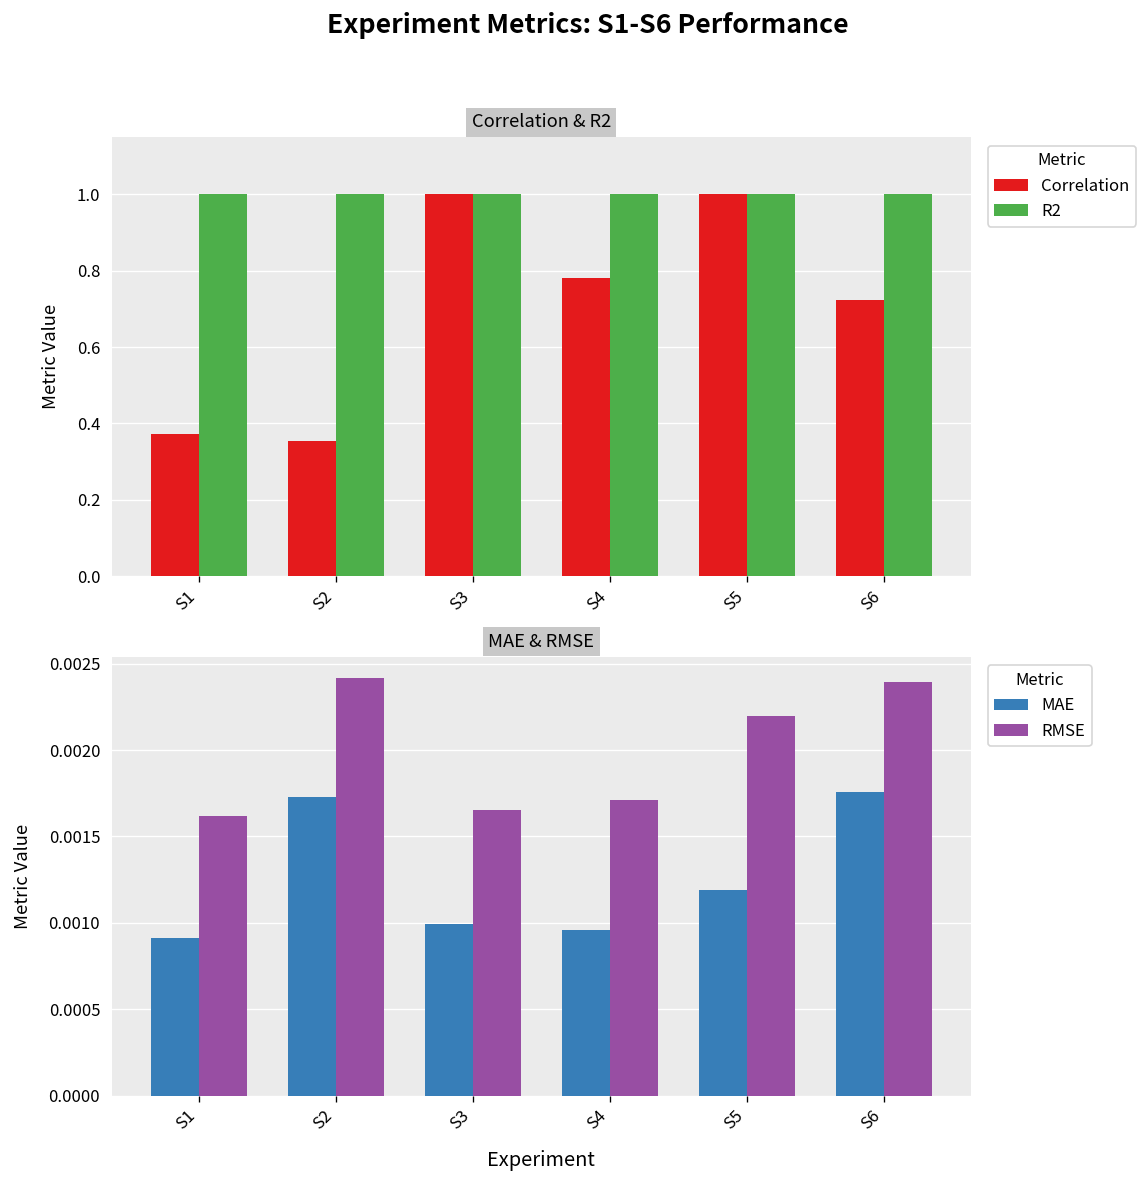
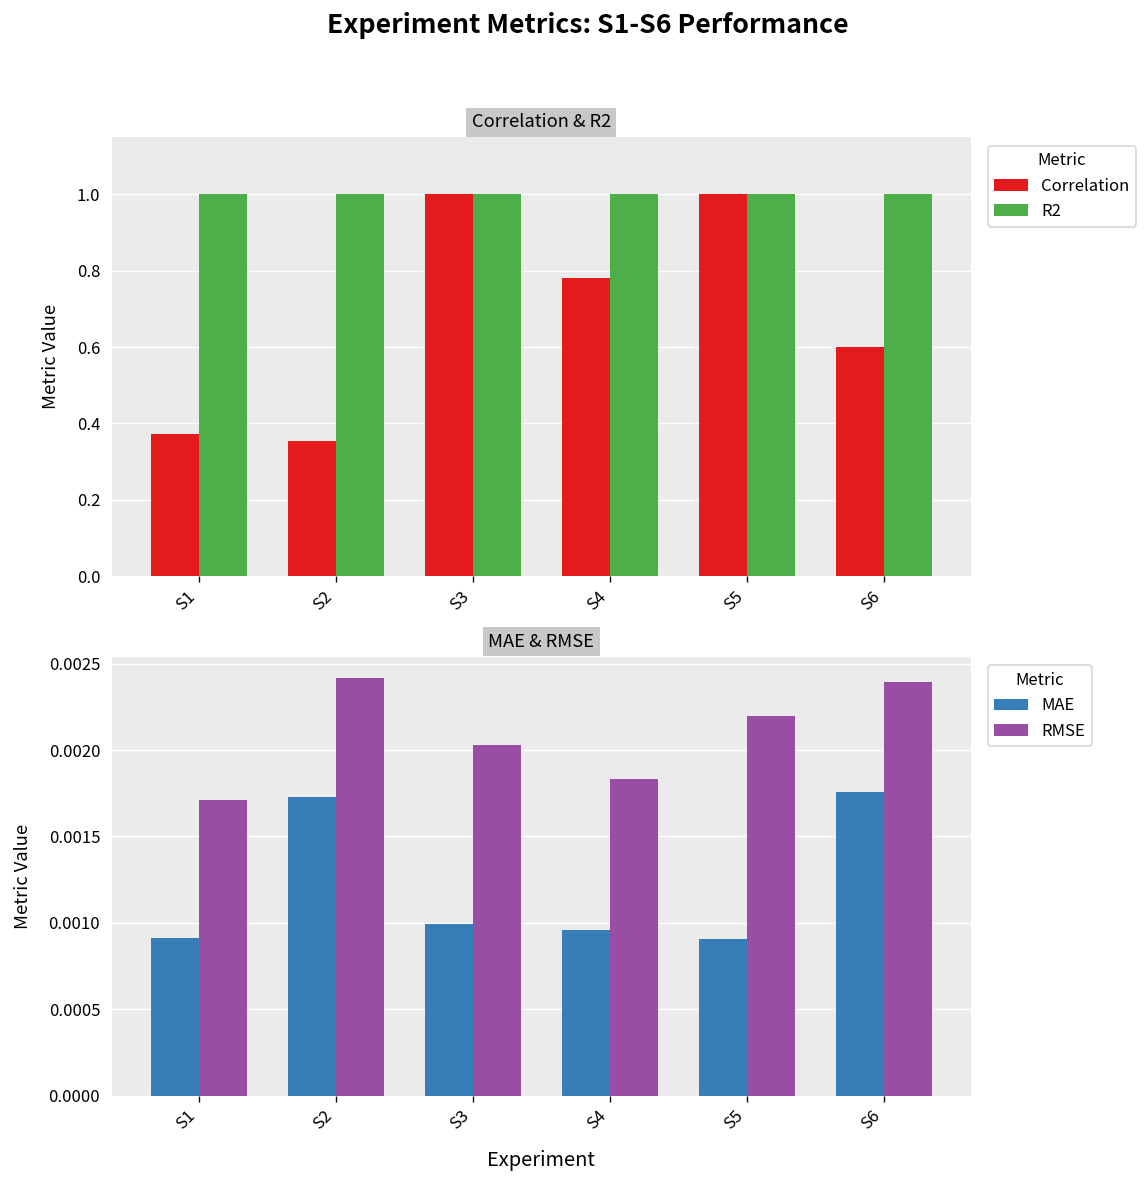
Correlation & R2, Correlation, S6: 0.72 -> 0.60
MAE & RMSE, RMSE, S1: 0.00162 -> 0.00171
MAE & RMSE, RMSE, S3: 0.00165 -> 0.00203
MAE & RMSE, RMSE, S4: 0.00171 -> 0.00183
MAE & RMSE, MAE, S5: 0.00119 -> 0.00091
